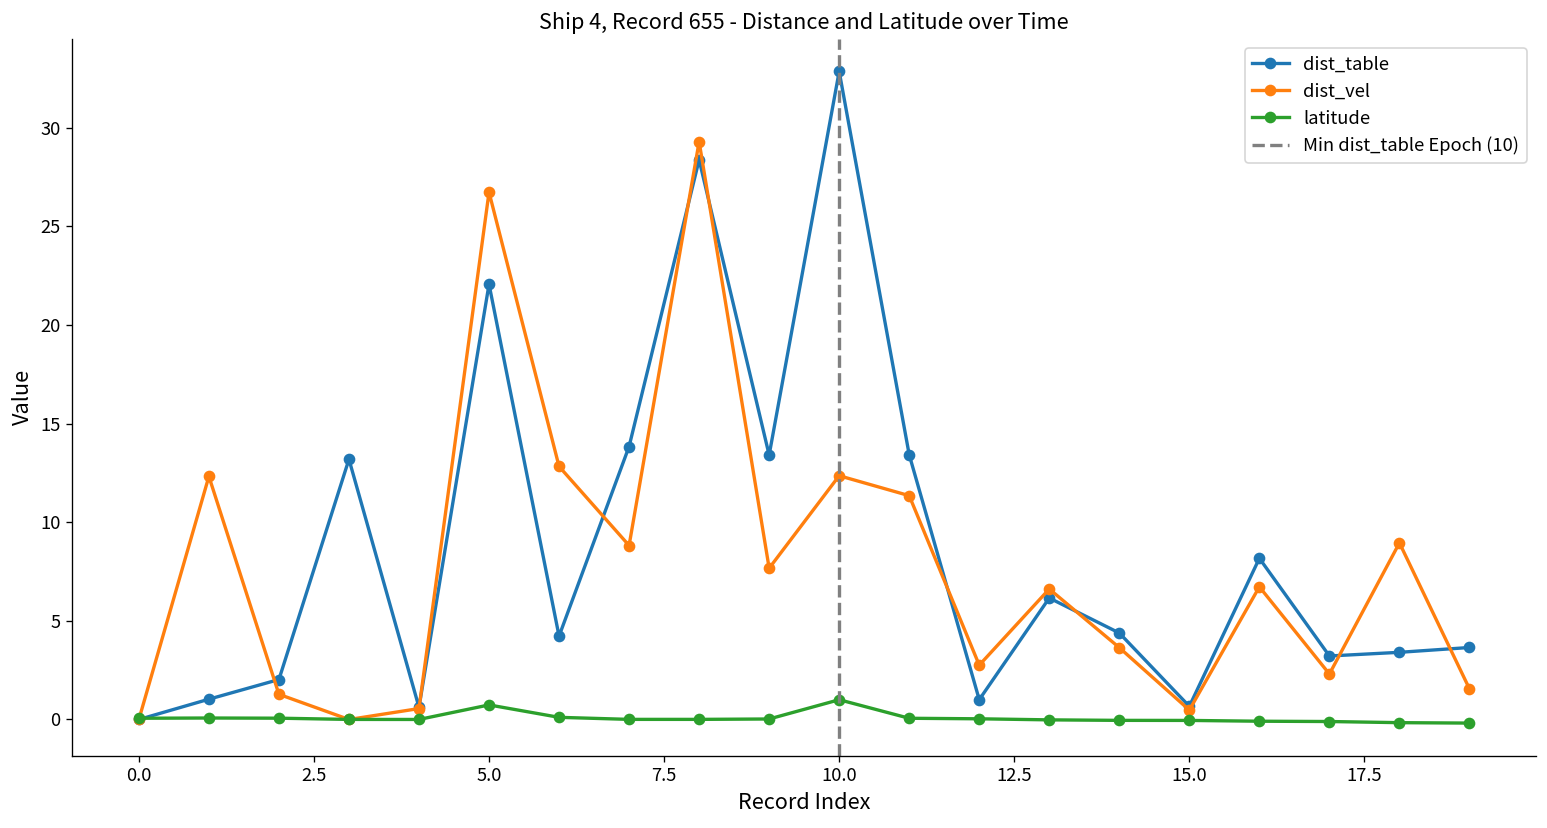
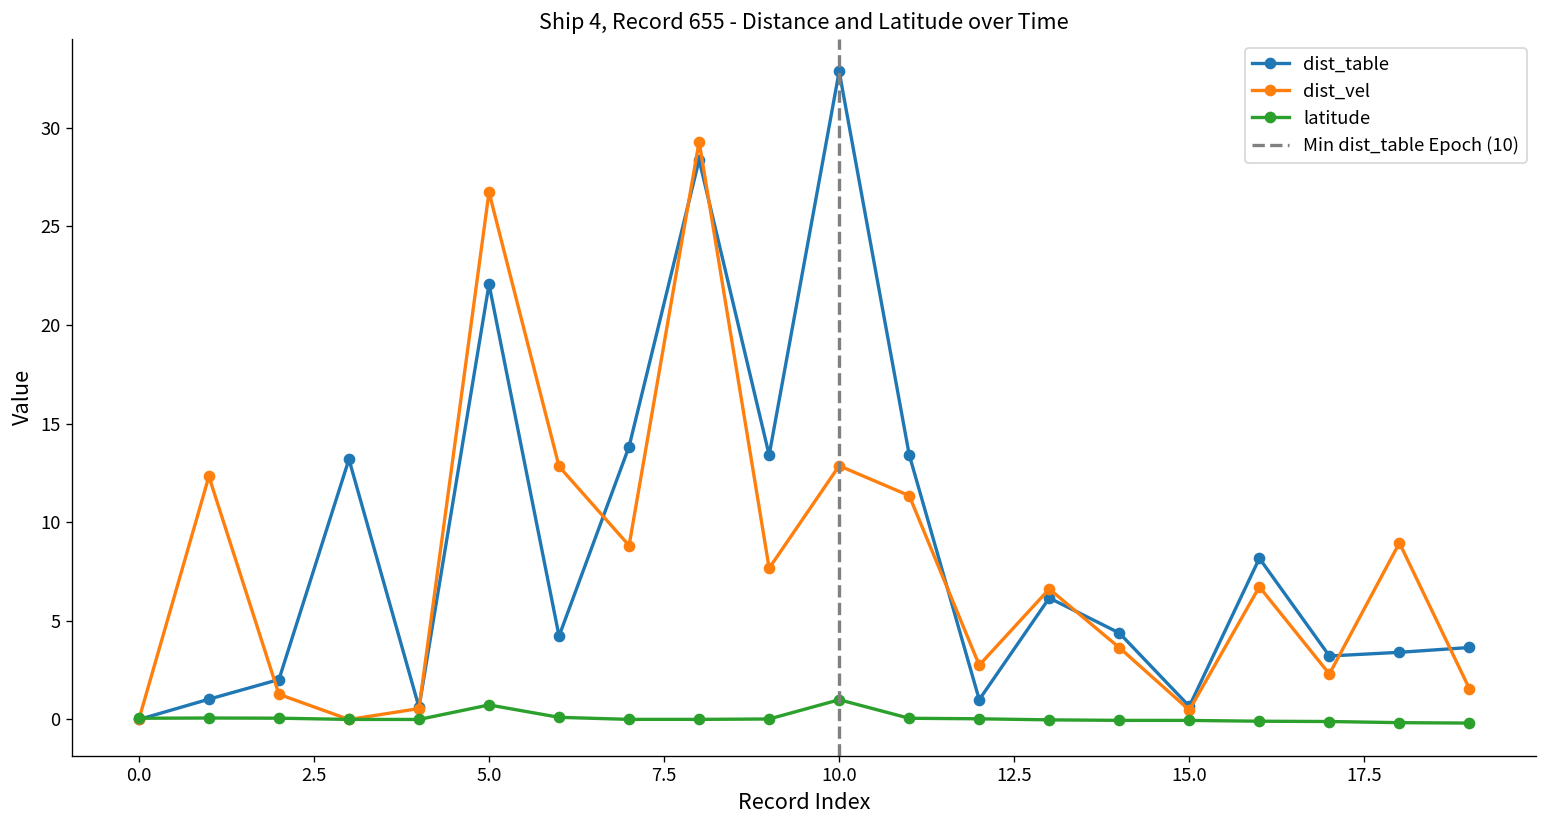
dist_vel, 10.0: 12.4 -> 12.9
